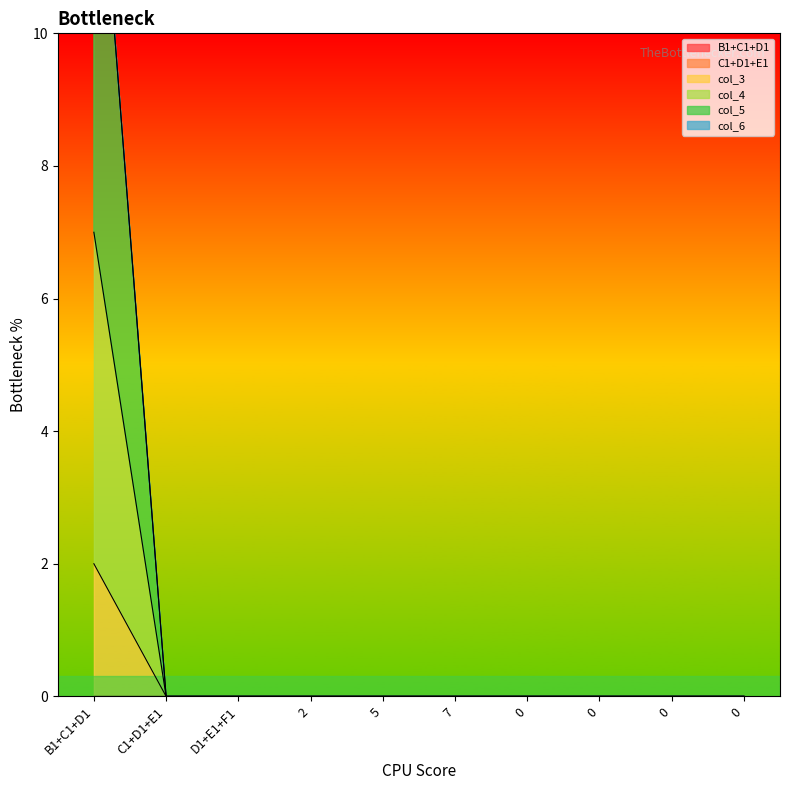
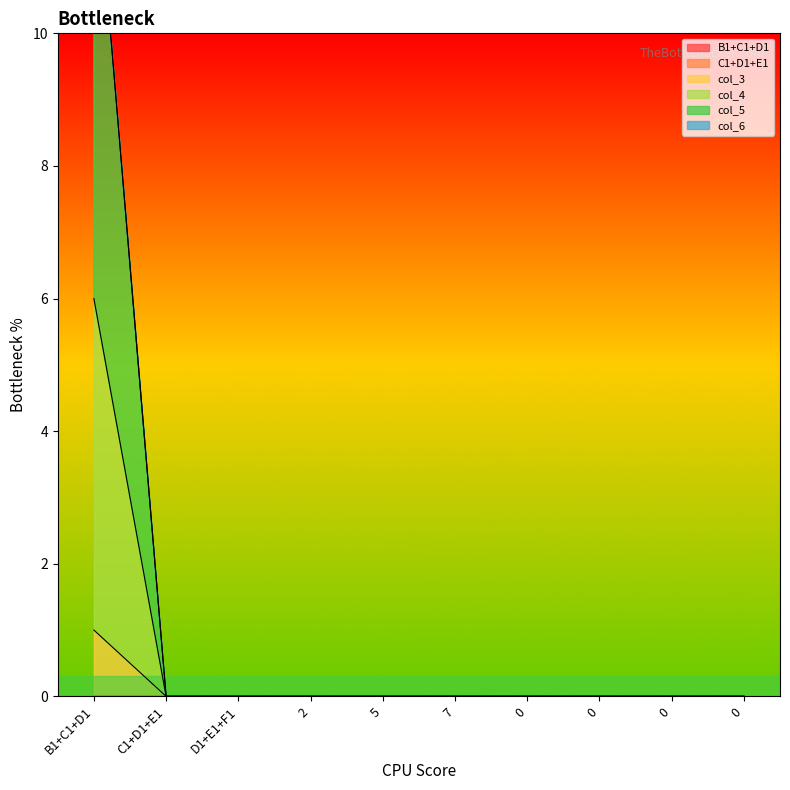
col_3, B1+C1+D1: 2 -> 1
